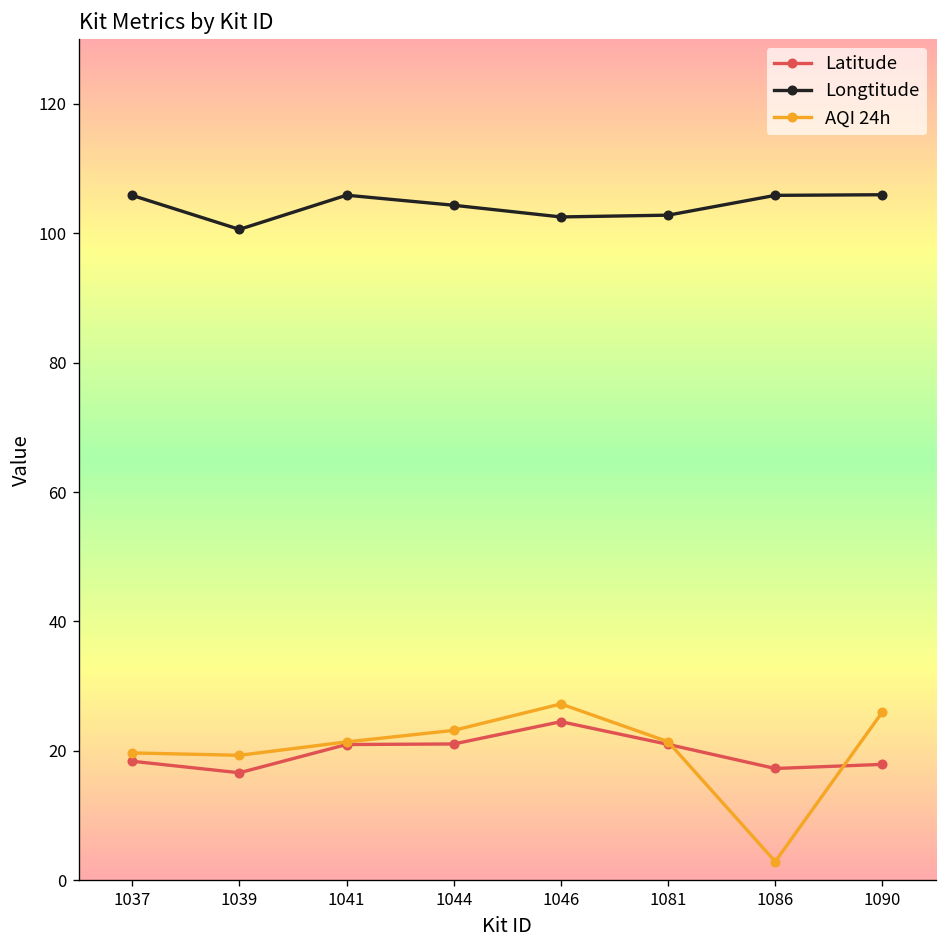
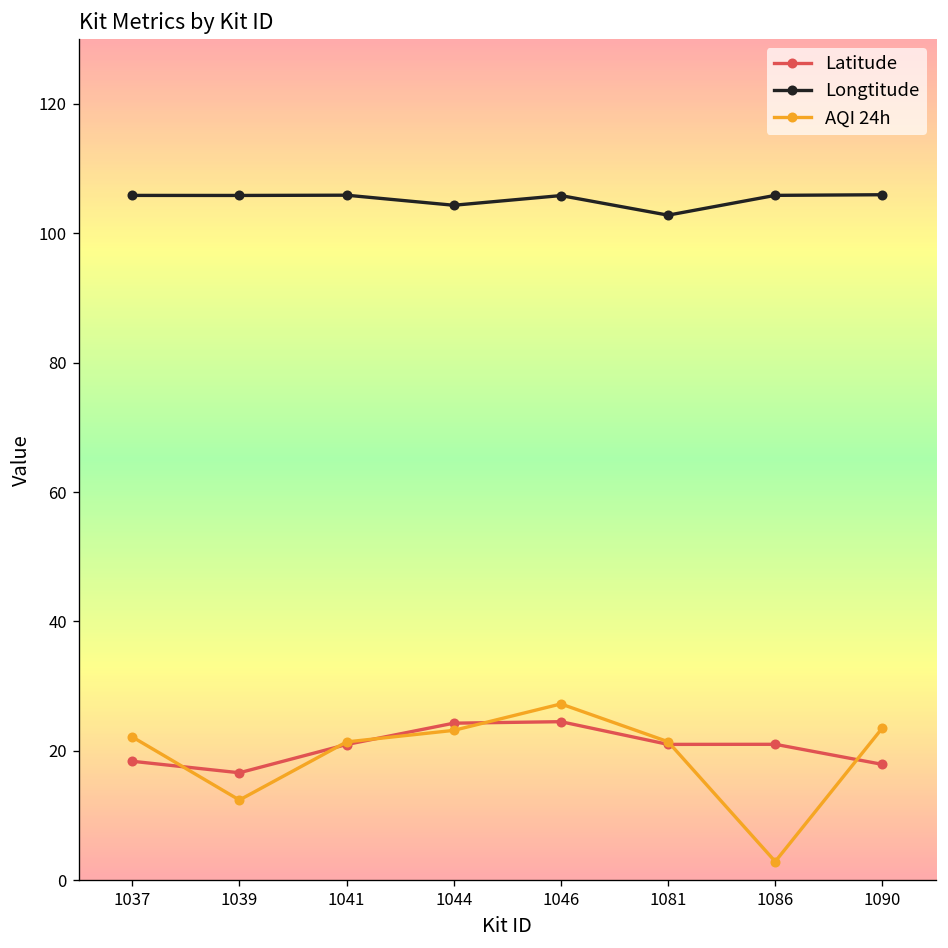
AQI 24h, 1037: 20 -> 22
Longtitude, 1039: 101 -> 106
AQI 24h, 1039: 19 -> 12
Latitude, 1044: 21 -> 24
Longtitude, 1046: 102 -> 106
Latitude, 1086: 17 -> 21
AQI 24h, 1090: 26 -> 24
